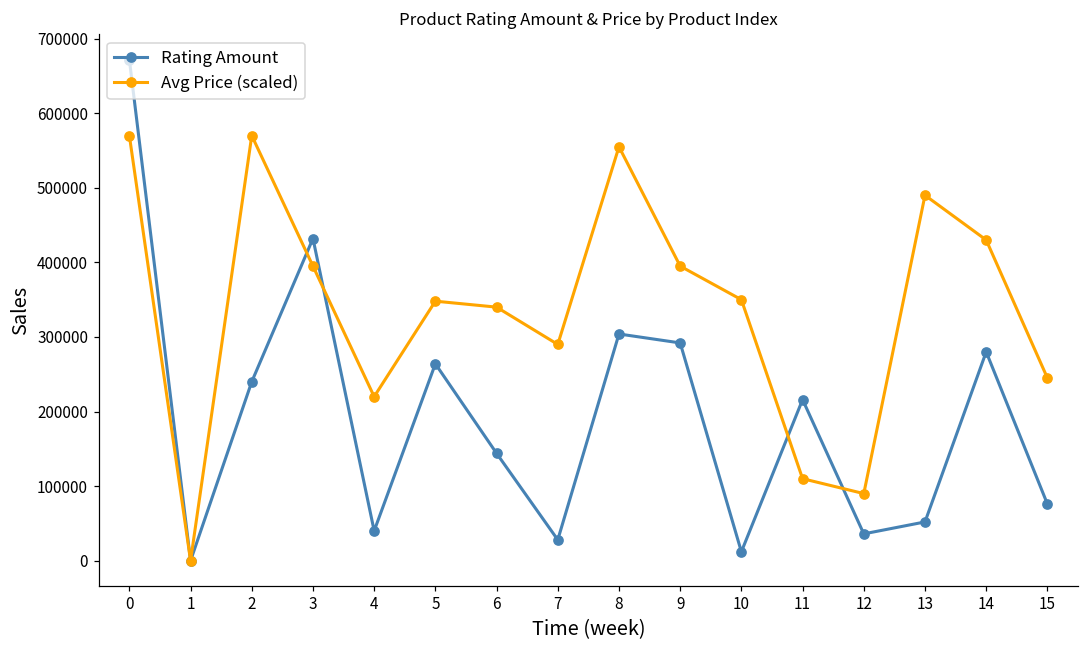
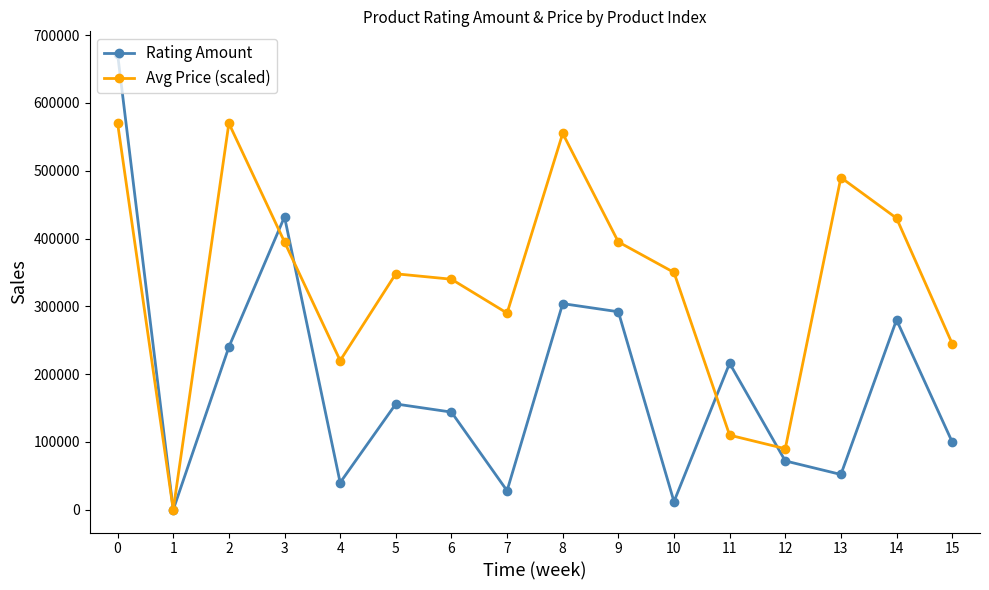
Rating Amount, 5: 260000 -> 160000
Rating Amount, 12: 40000 -> 70000
Rating Amount, 15: 80000 -> 100000
